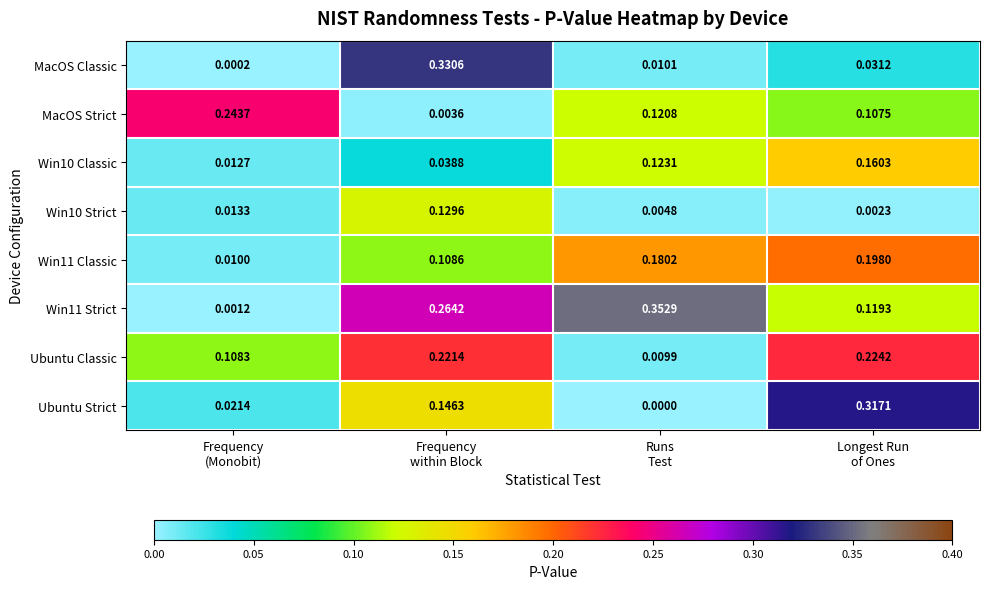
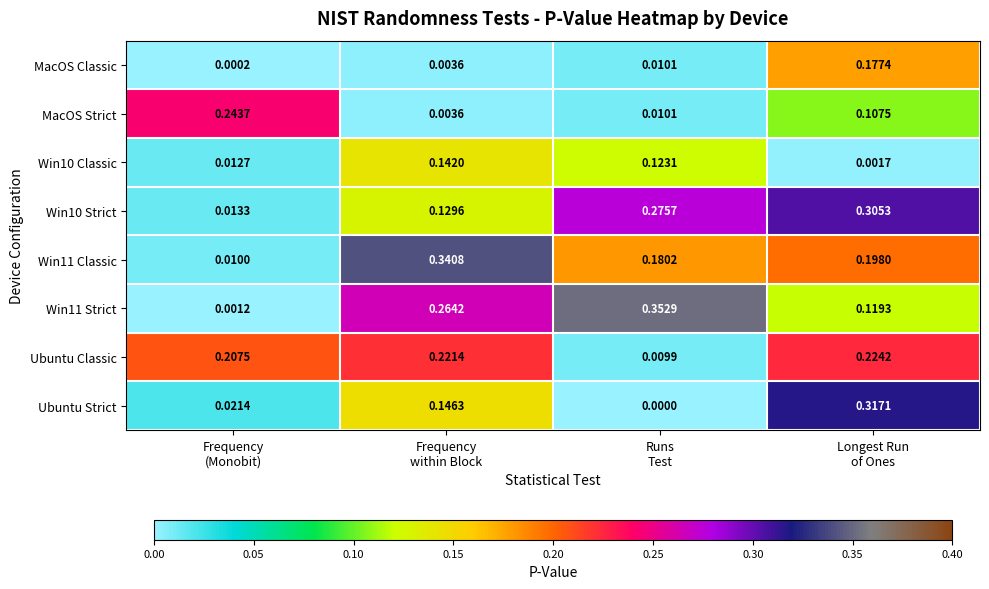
MacOS Classic, Frequency within Block: 0.3306 -> 0.0036
MacOS Classic, Longest Run of Ones: 0.0312 -> 0.1774
MacOS Strict, Runs Test: 0.1208 -> 0.0101
Win10 Classic, Frequency within Block: 0.0388 -> 0.1420
Win10 Classic, Longest Run of Ones: 0.1603 -> 0.0017
Win10 Strict, Runs Test: 0.0048 -> 0.2757
Win10 Strict, Longest Run of Ones: 0.0023 -> 0.3053
Win11 Classic, Frequency within Block: 0.1086 -> 0.3408
Ubuntu Classic, Frequency (Monobit): 0.1083 -> 0.2075
